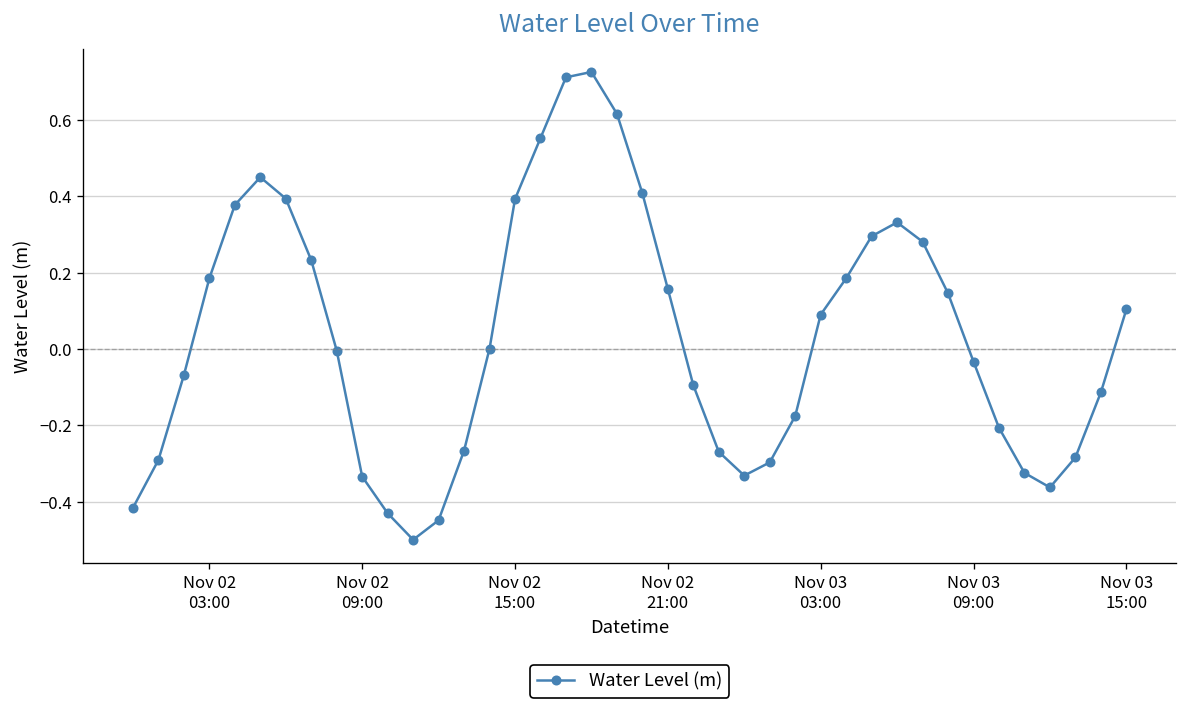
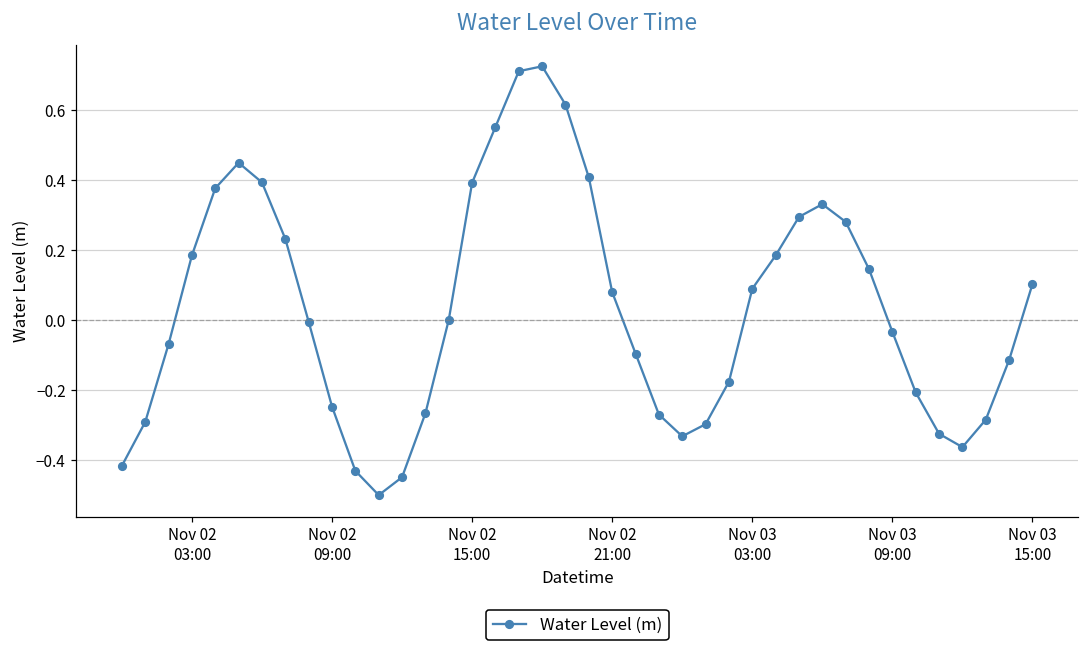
Nov 02 09:00: -0.33 -> -0.25
Nov 02 21:00: 0.16 -> 0.08
